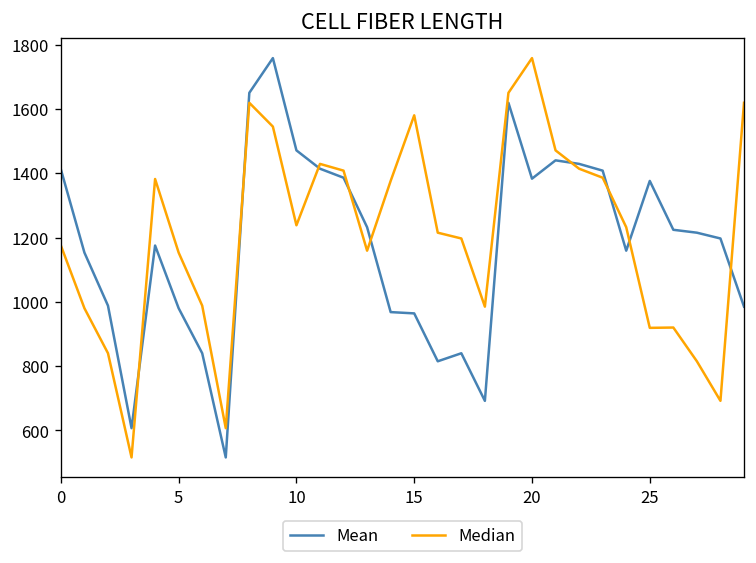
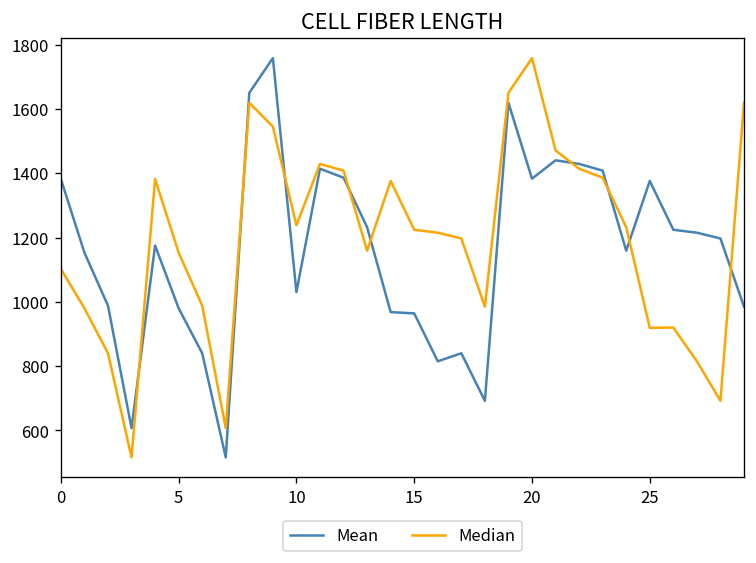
Mean, 0: 1410 -> 1380
Median, 0: 1180 -> 1100
Mean, 10: 1470 -> 1030
Median, 15: 1580 -> 1220
